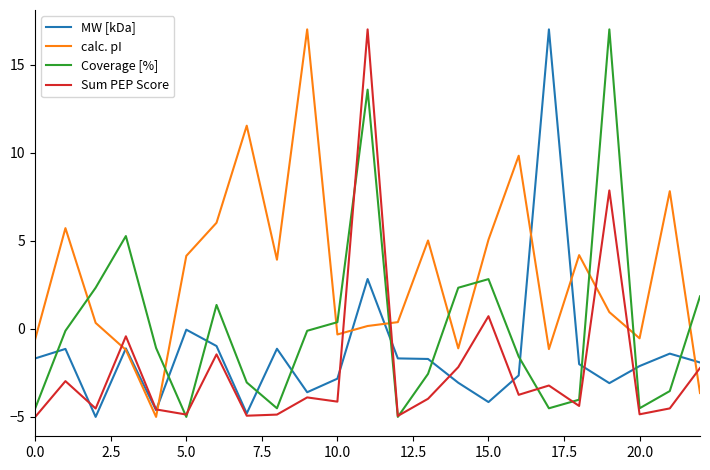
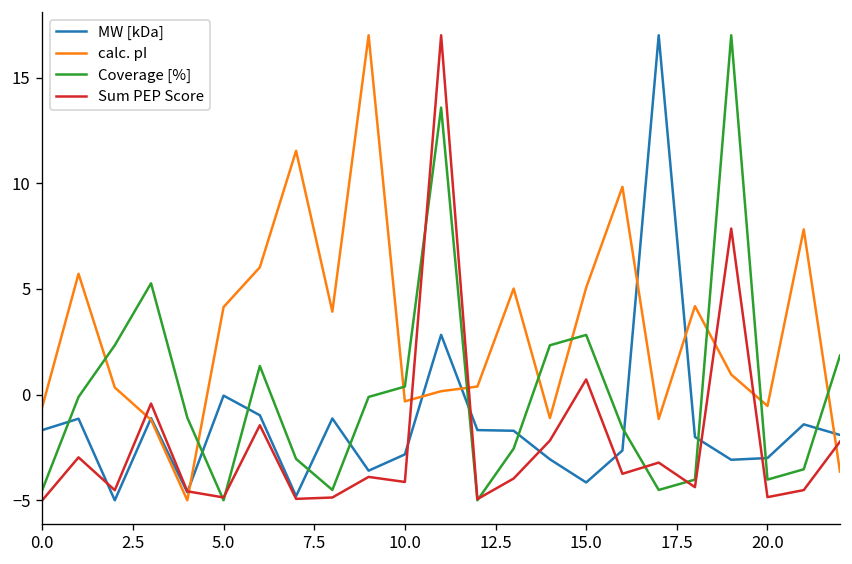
MW [kDa], 20.0: -2.1 -> -3.0
Coverage [%], 20.0: -4.5 -> -4.0
